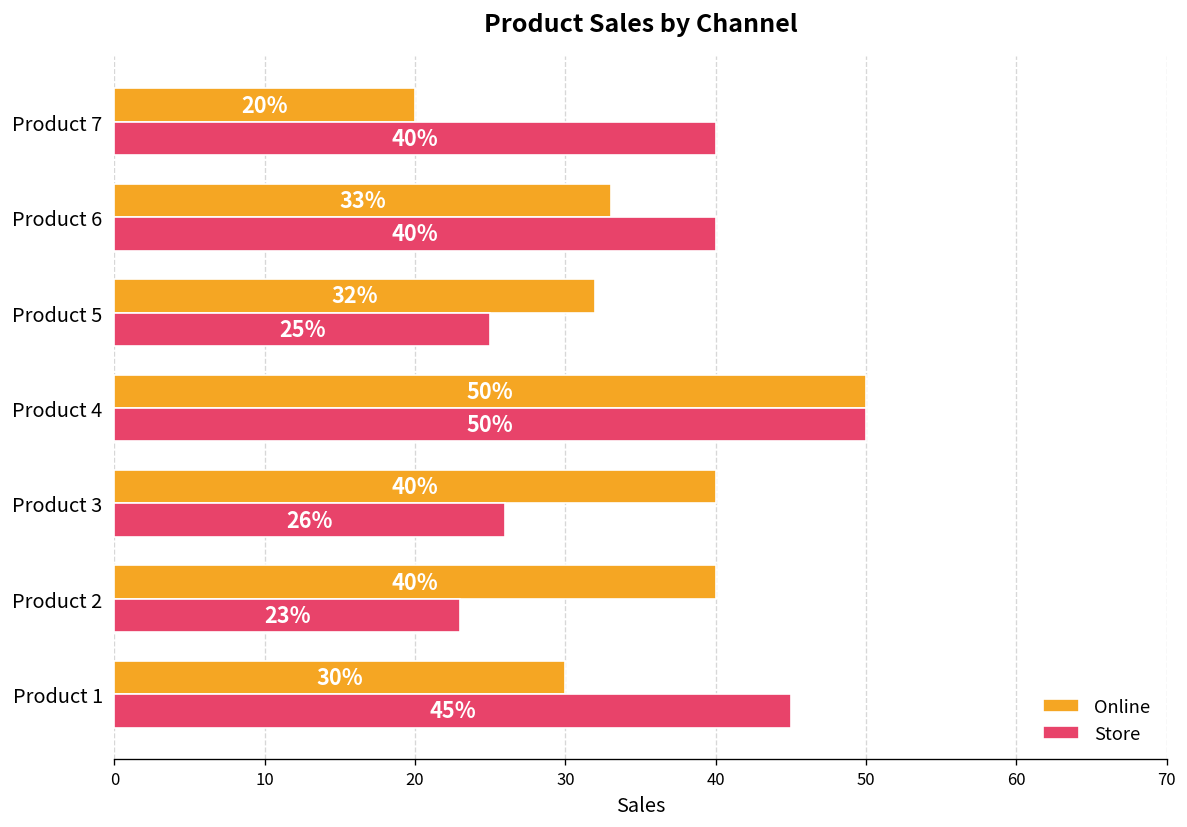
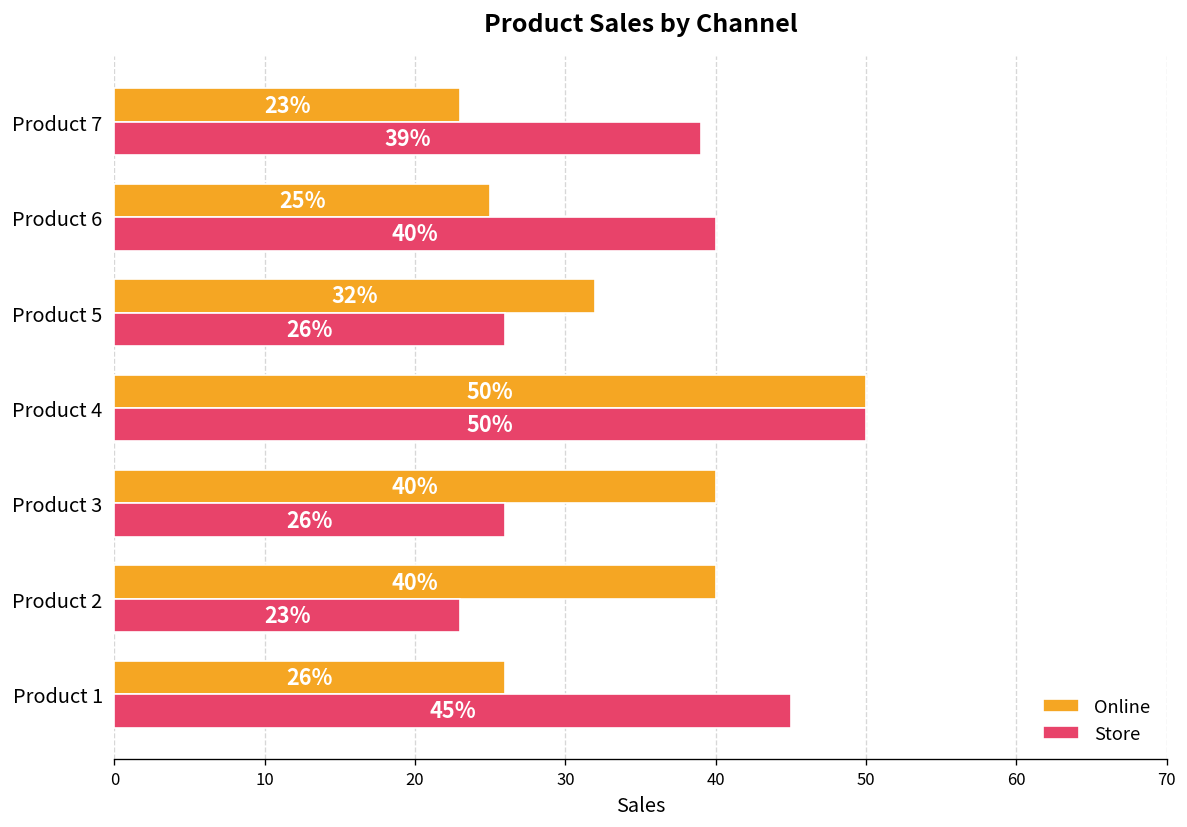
Online, Product 7: 20% -> 23%
Store, Product 7: 40% -> 39%
Online, Product 6: 33% -> 25%
Store, Product 5: 25% -> 26%
Online, Product 1: 30% -> 26%
